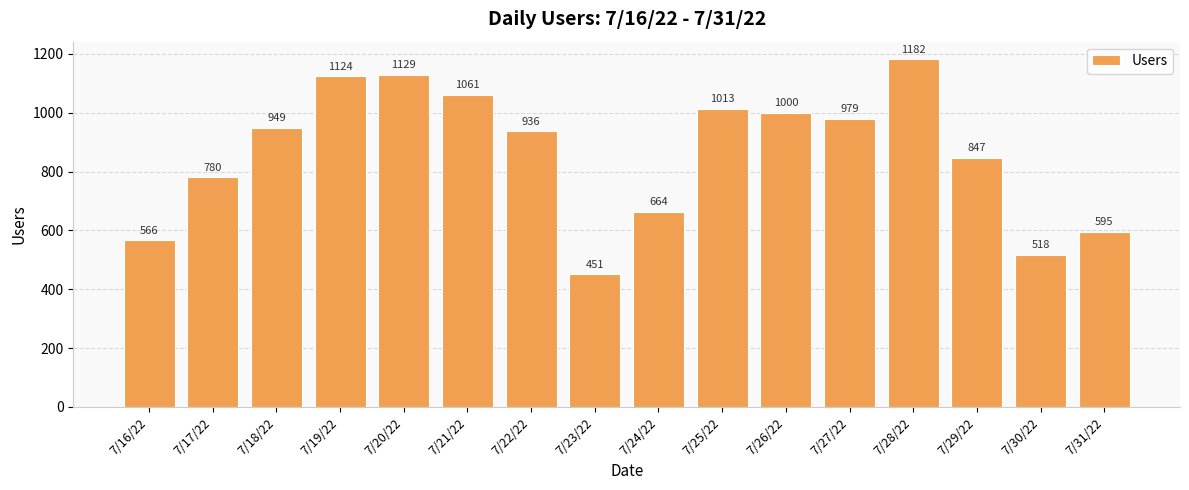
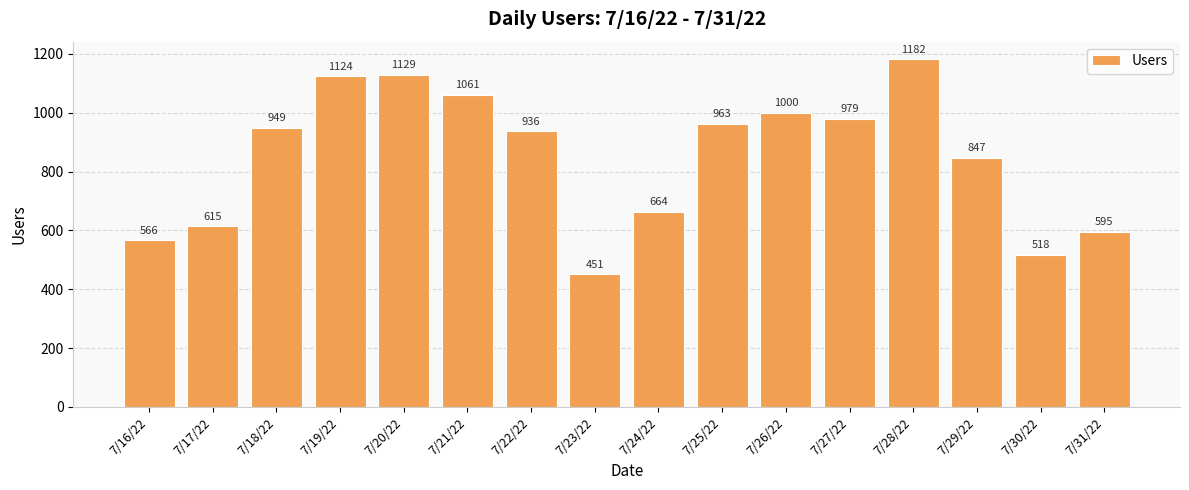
7/17/22: 780 -> 615
7/25/22: 1013 -> 963
